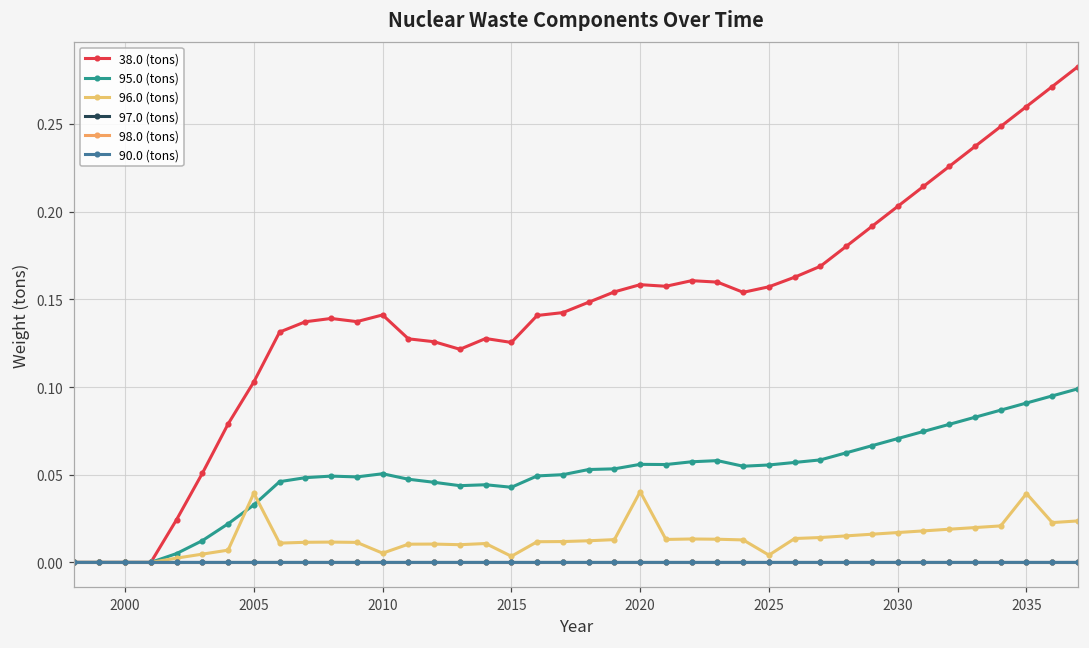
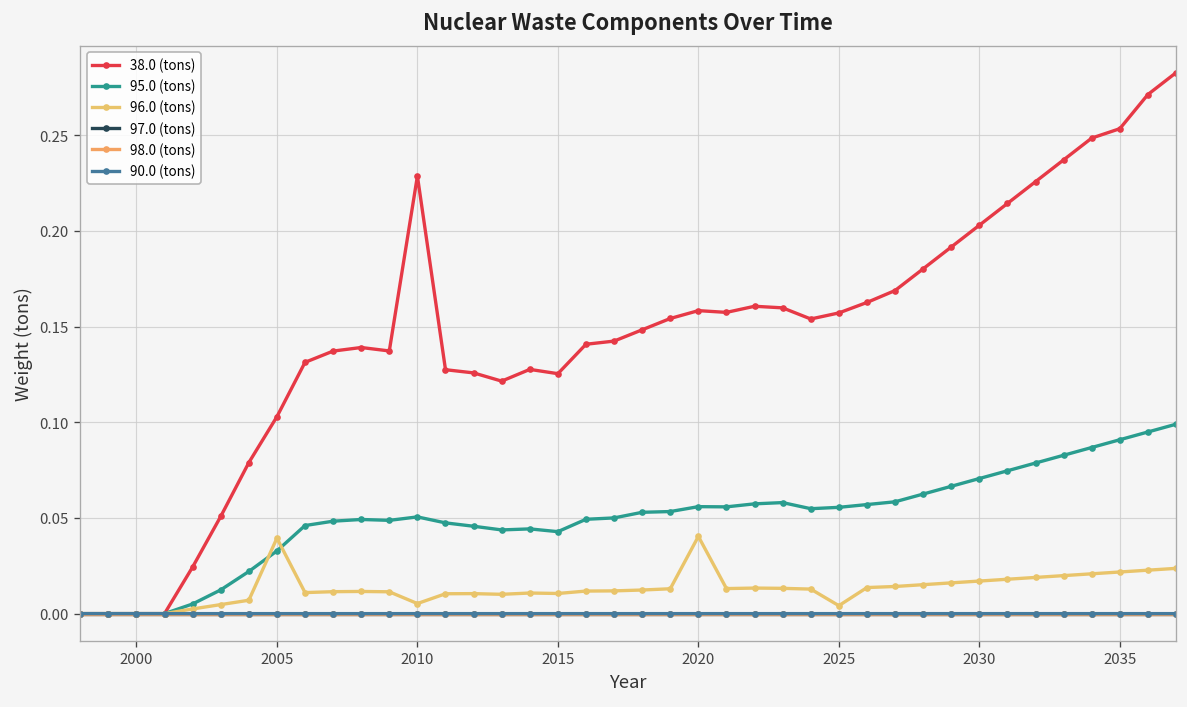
38.0 (tons), 2010: 0.141 -> 0.229
96.0 (tons), 2015: 0.003 -> 0.011
38.0 (tons), 2035: 0.260 -> 0.253
96.0 (tons), 2035: 0.039 -> 0.022
